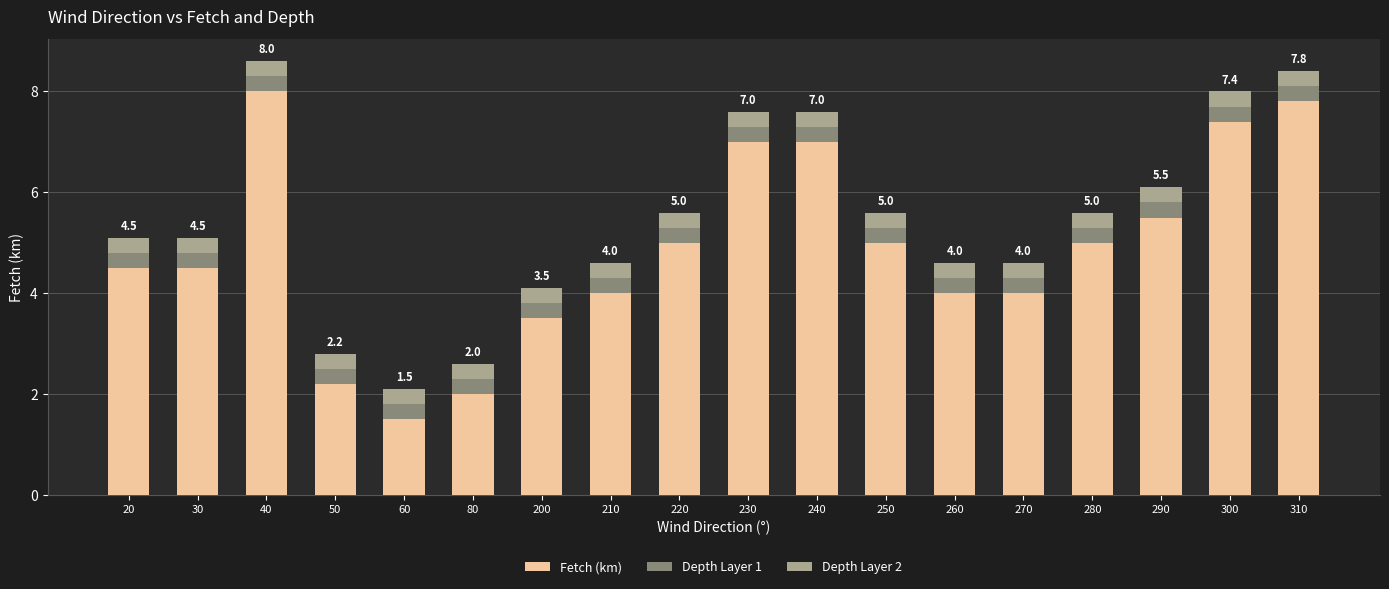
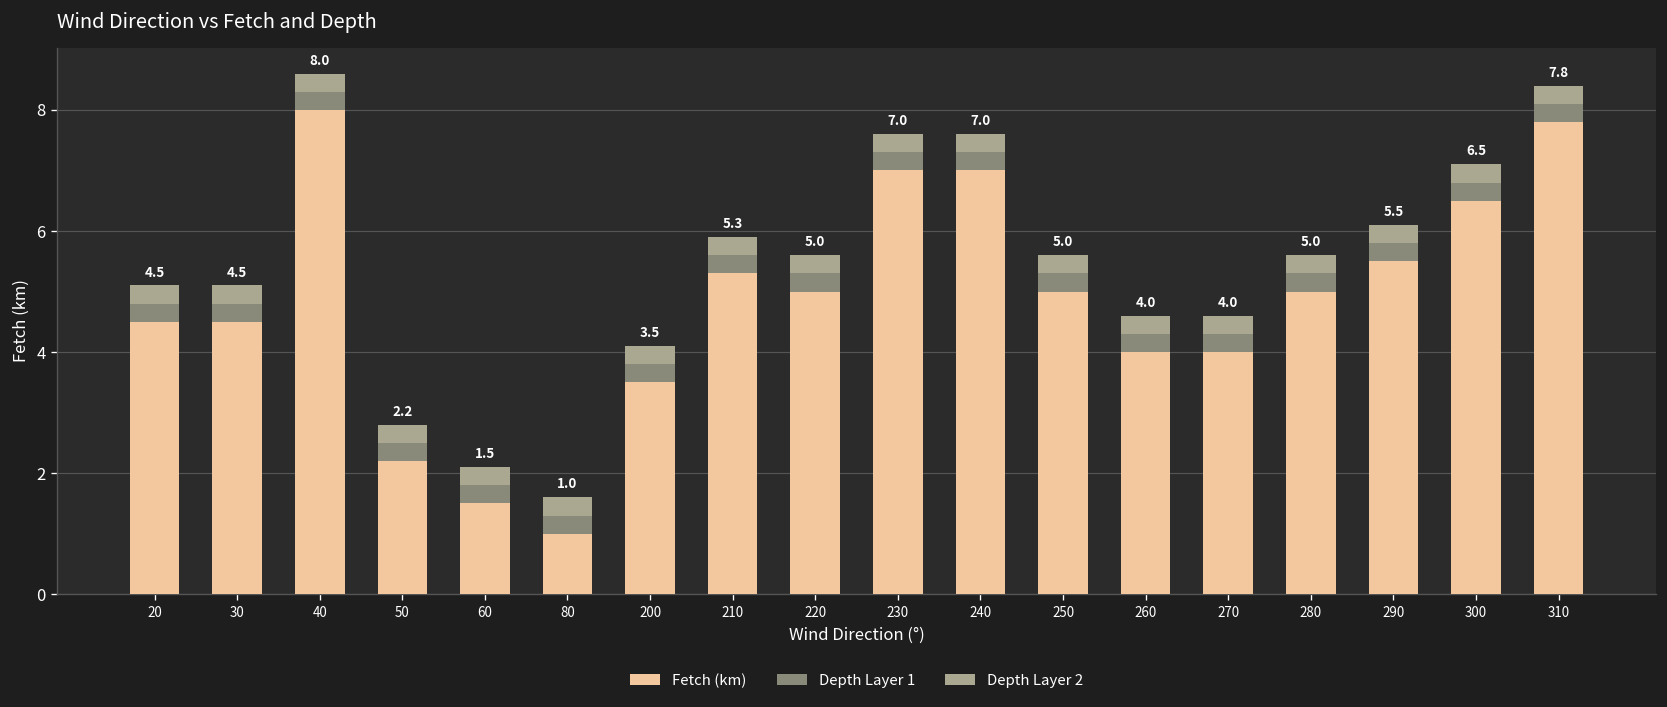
Fetch (km), 80: 2.0 -> 1.0
Fetch (km), 210: 4.0 -> 5.3
Fetch (km), 300: 7.4 -> 6.5
